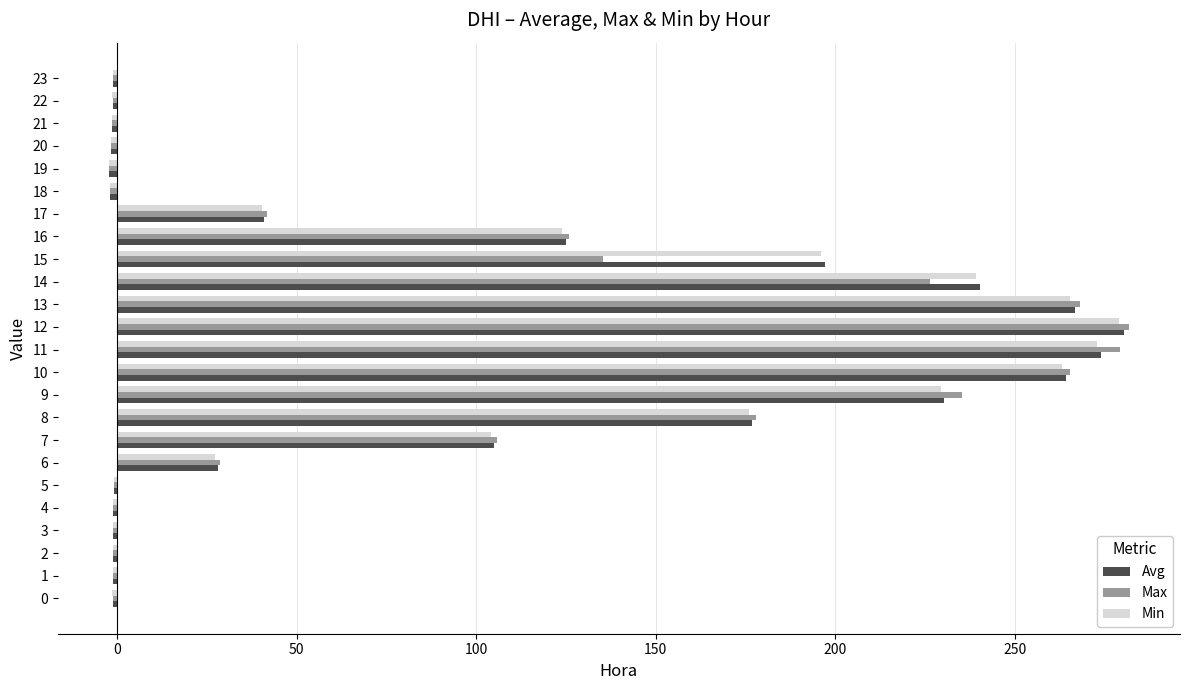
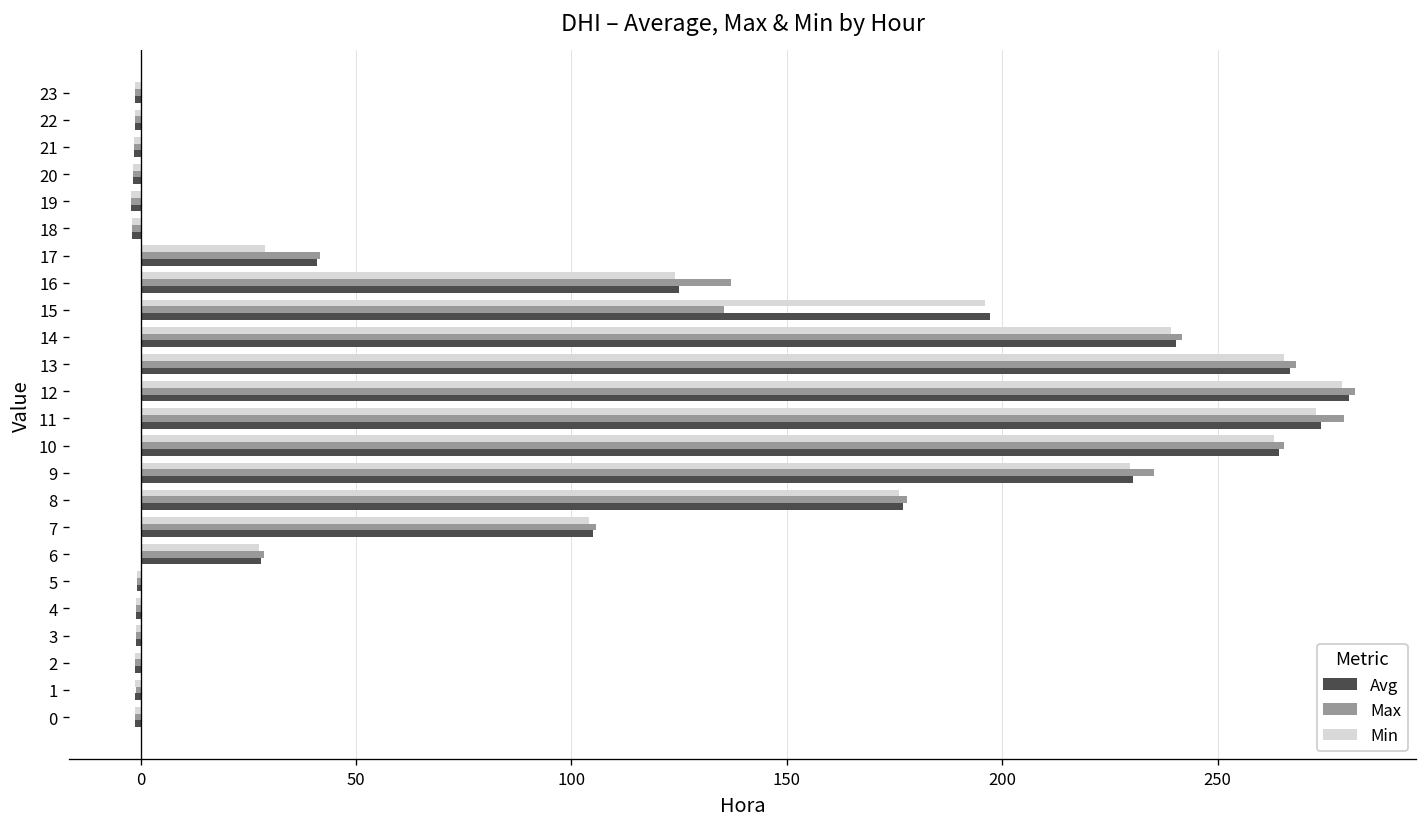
Min, 17: 40 -> 29
Max, 16: 126 -> 137
Max, 14: 226 -> 242
